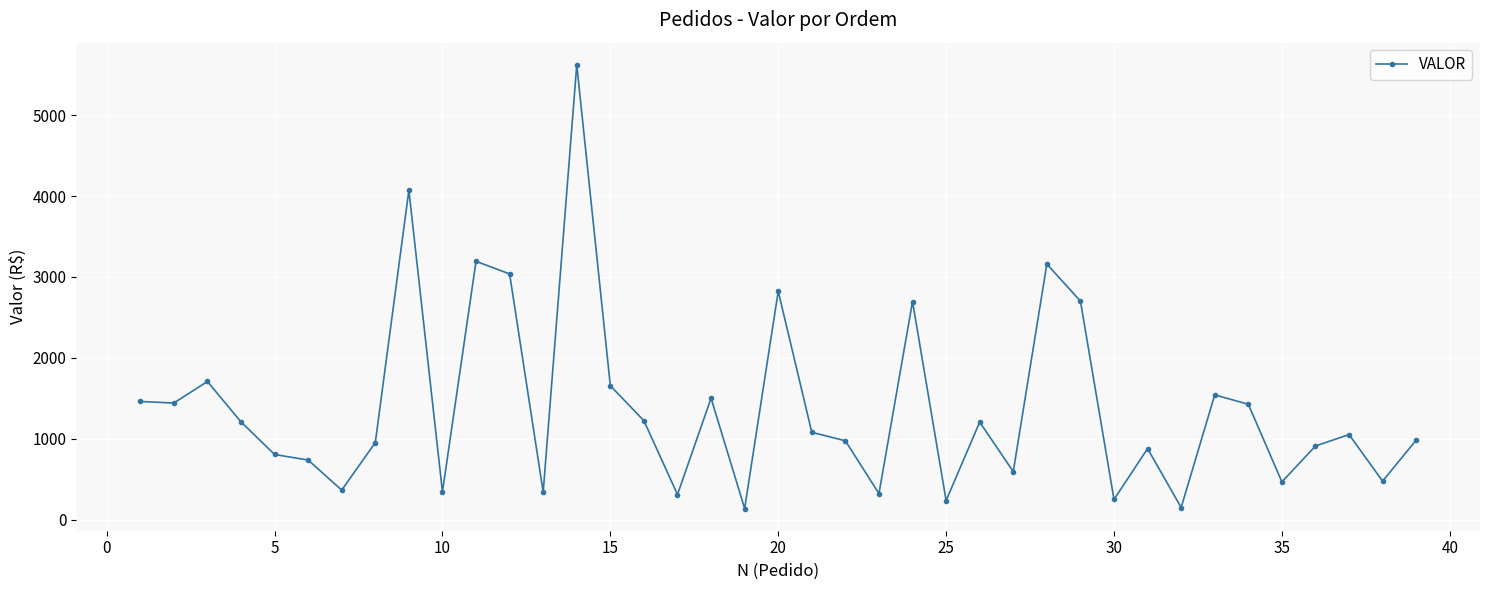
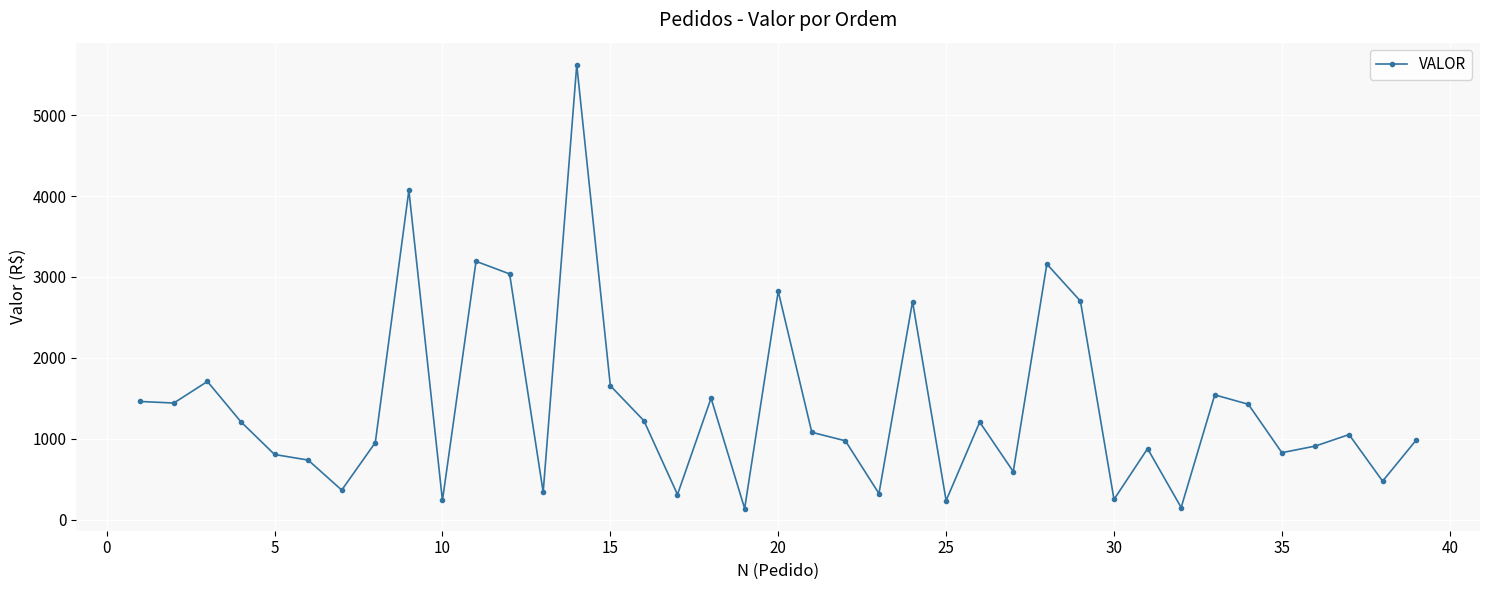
10: 300 -> 200
35: 500 -> 800
